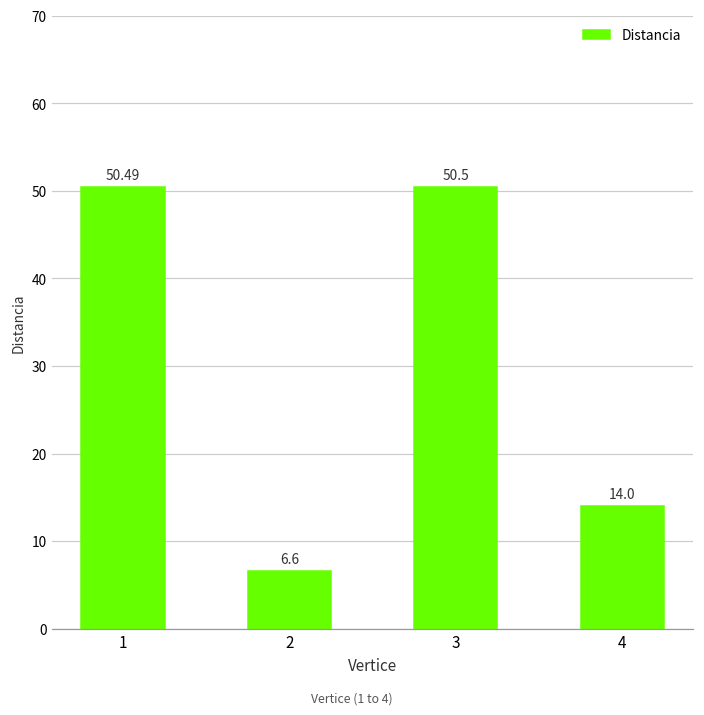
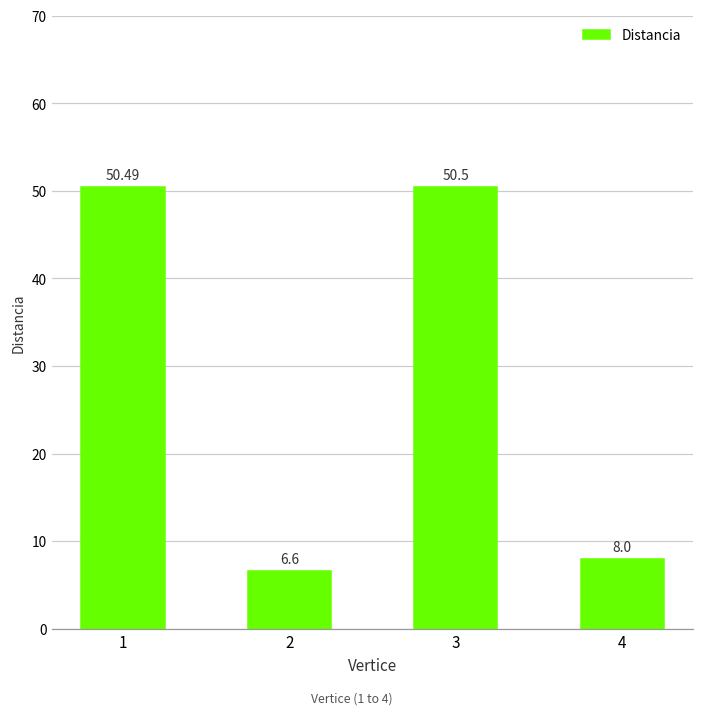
4: 14.0 -> 8.0
